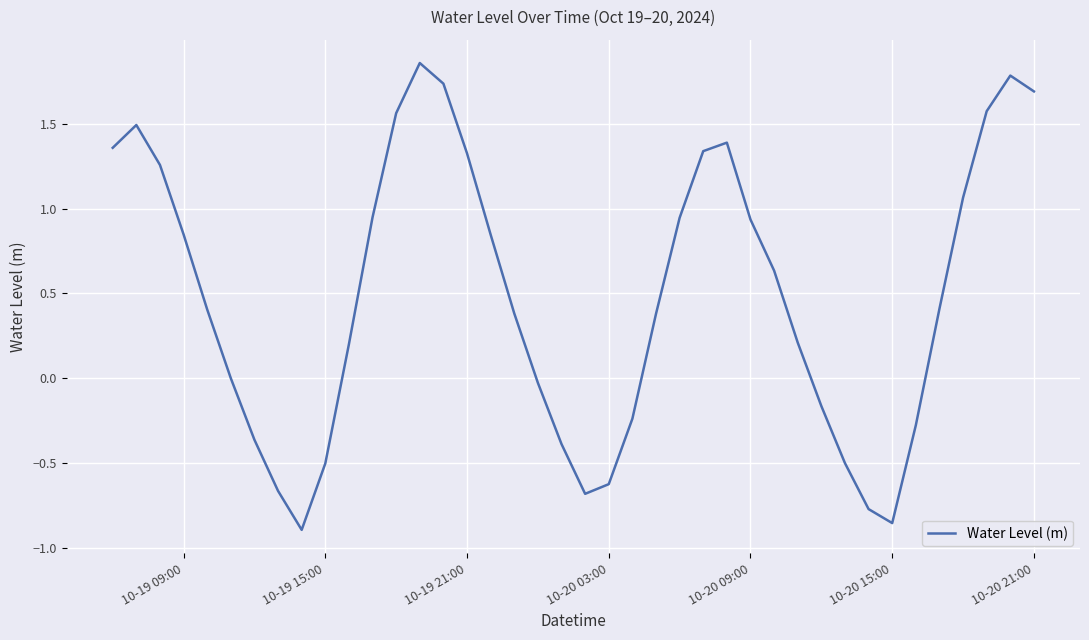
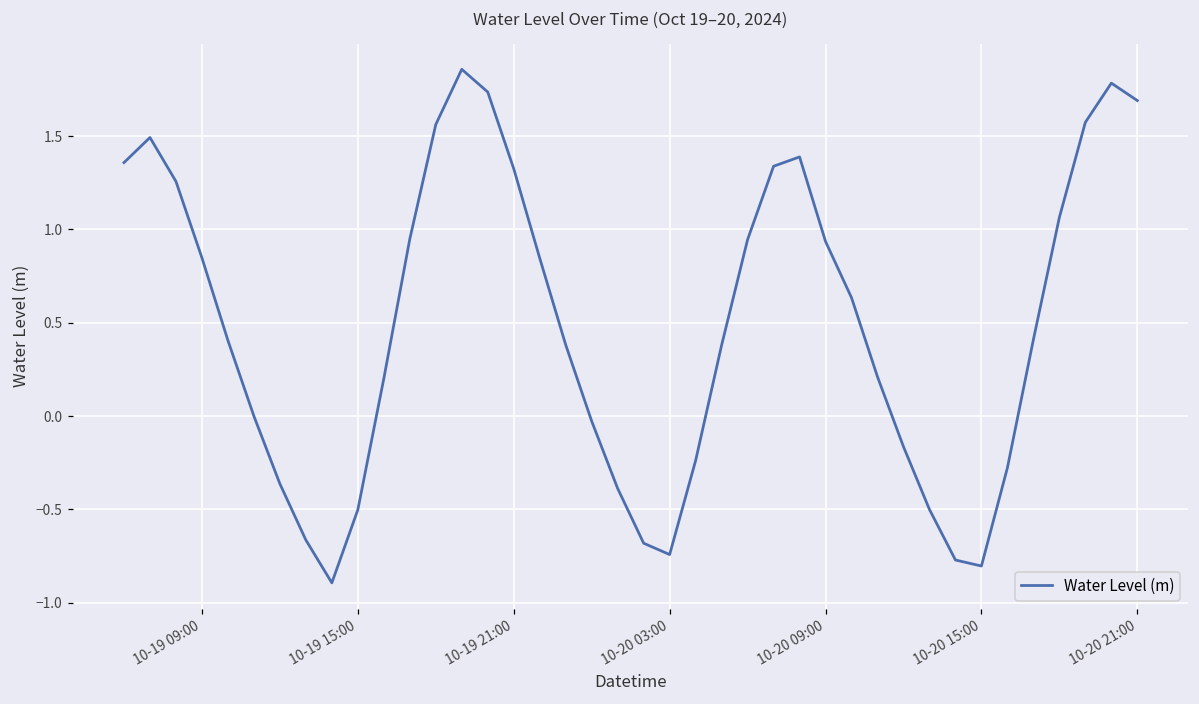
10-20 03:00: -0.62 -> -0.74
10-20 15:00: -0.85 -> -0.80
